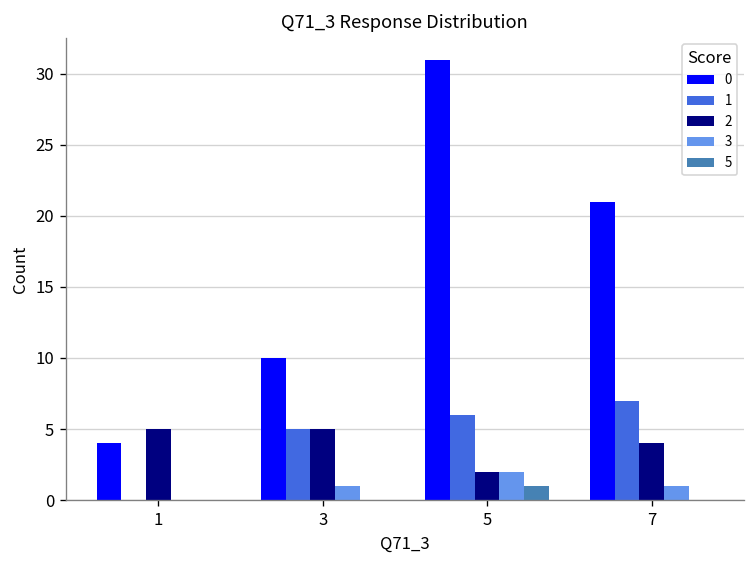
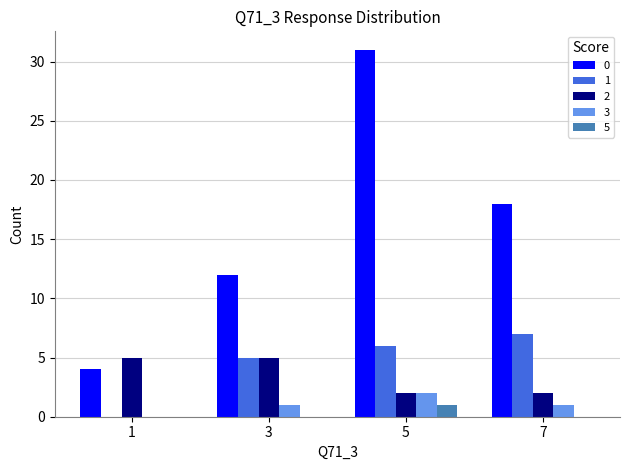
0, 3: 10 -> 12
0, 7: 21 -> 18
2, 7: 4 -> 2
